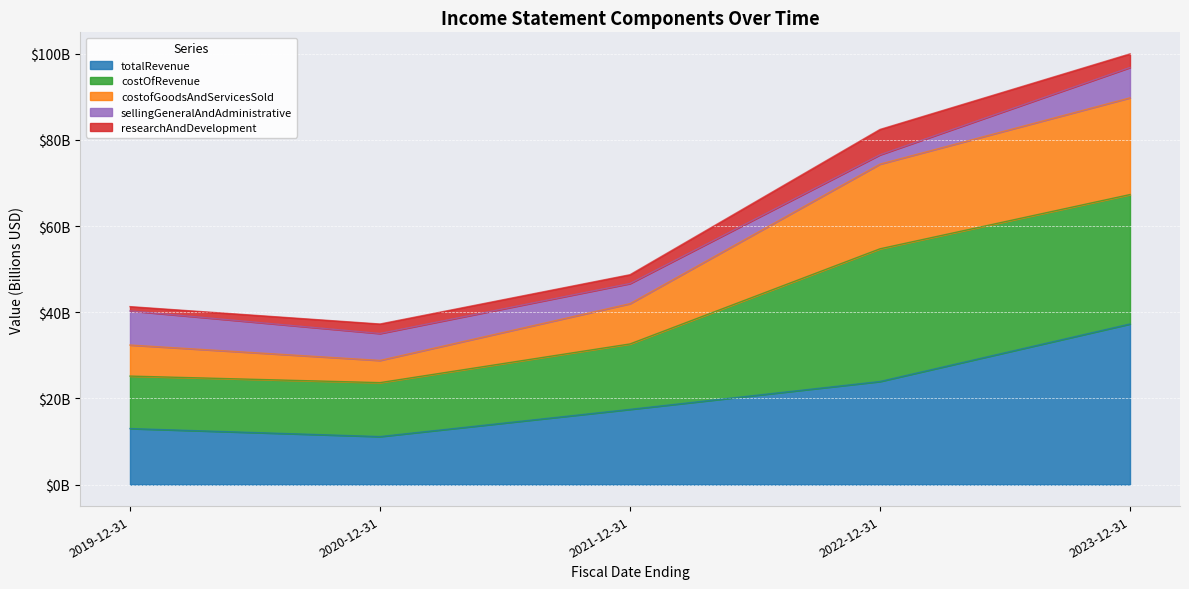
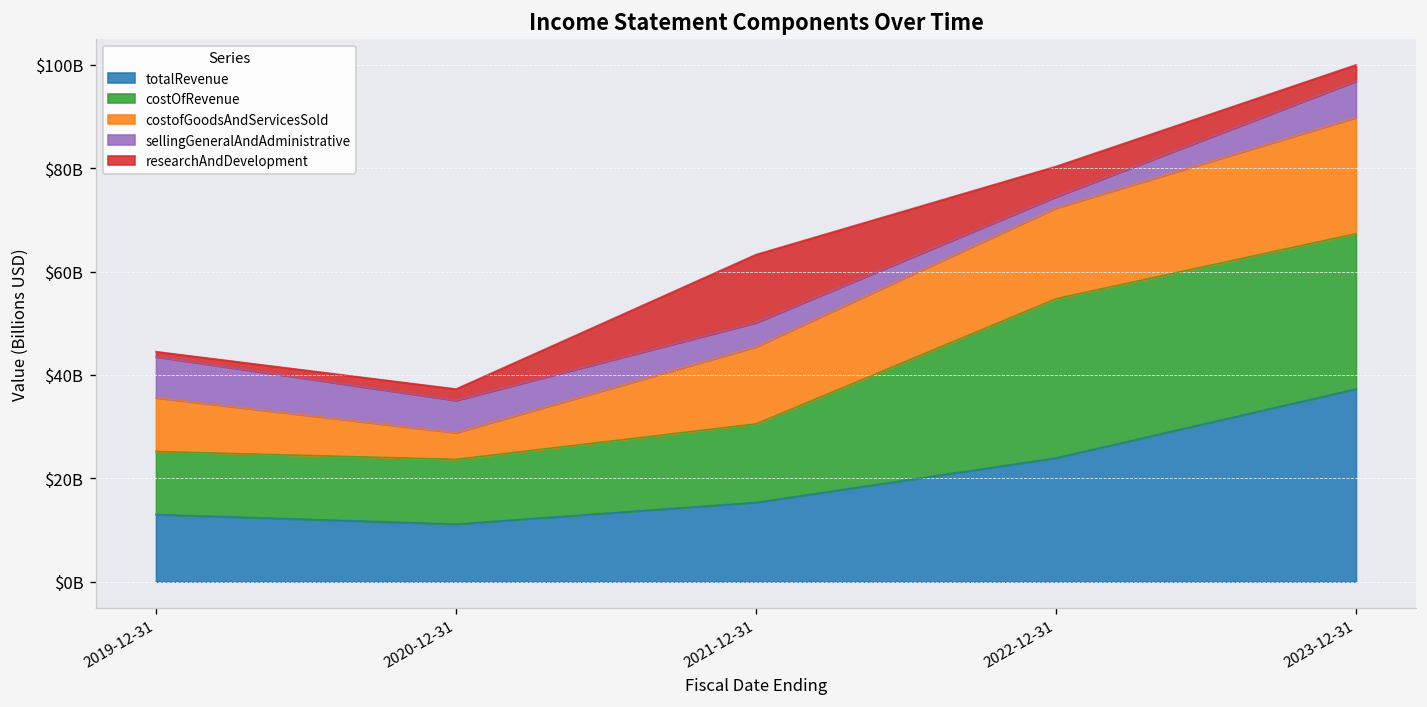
costofGoodsAndServicesSold, 2019-12-31: $7000000000 -> $10000000000
totalRevenue, 2021-12-31: $17000000000 -> $15000000000
costofGoodsAndServicesSold, 2021-12-31: $9000000000 -> $15000000000
researchAndDevelopment, 2021-12-31: $2000000000 -> $13000000000
costofGoodsAndServicesSold, 2022-12-31: $20000000000 -> $18000000000
